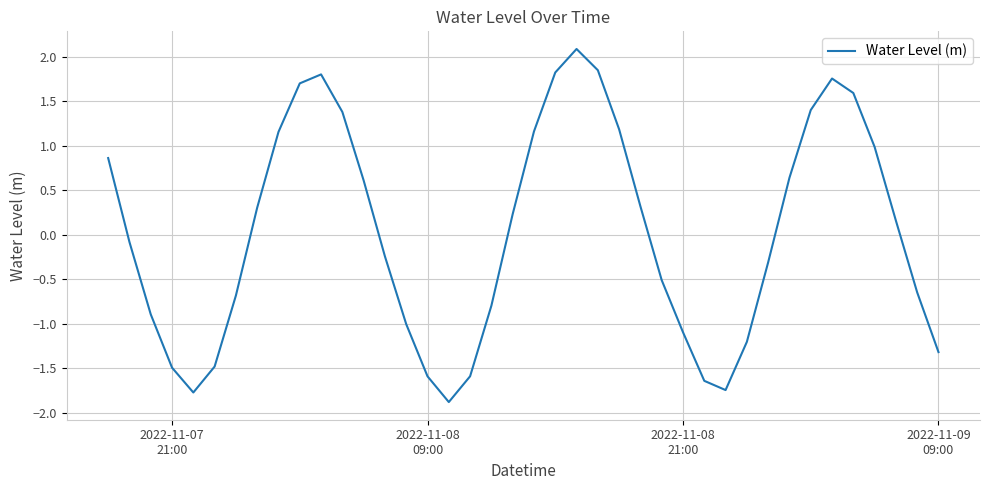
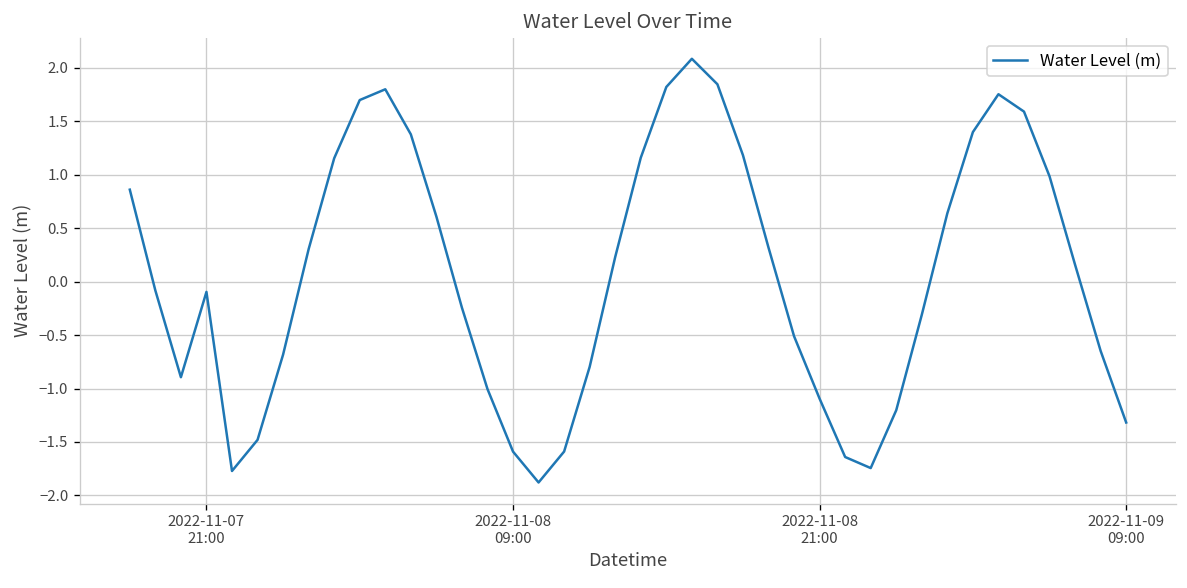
2022-11-07 21:00: -1.5 -> -0.1
